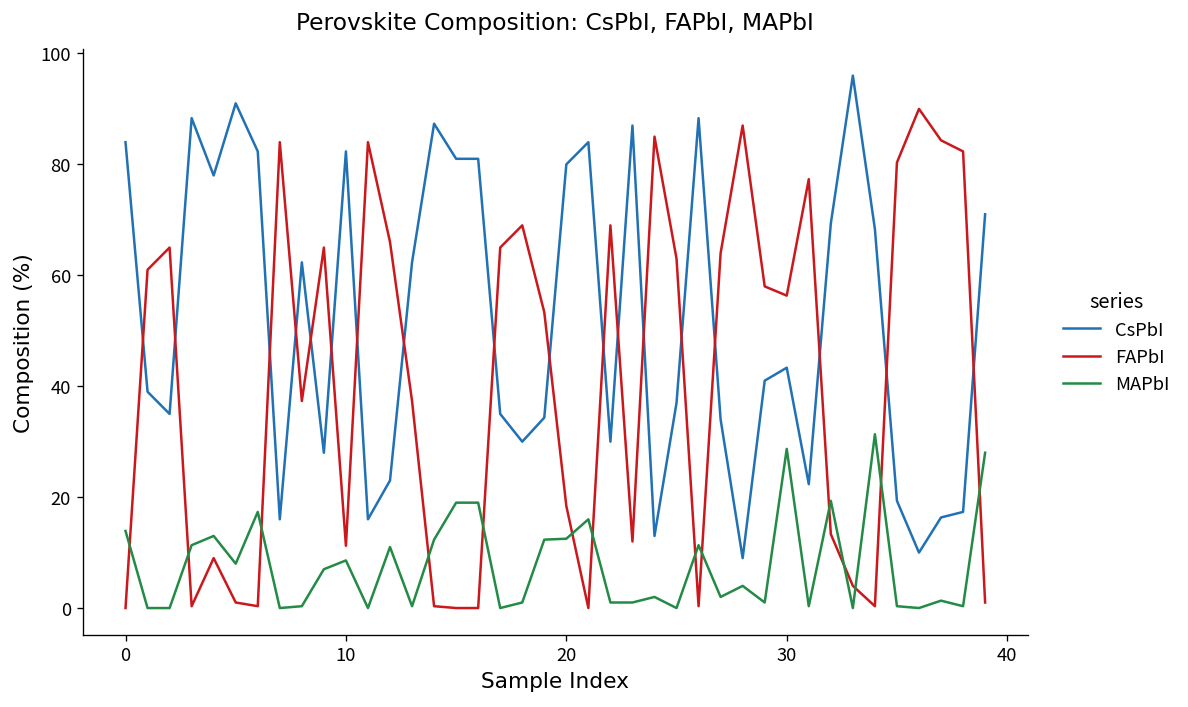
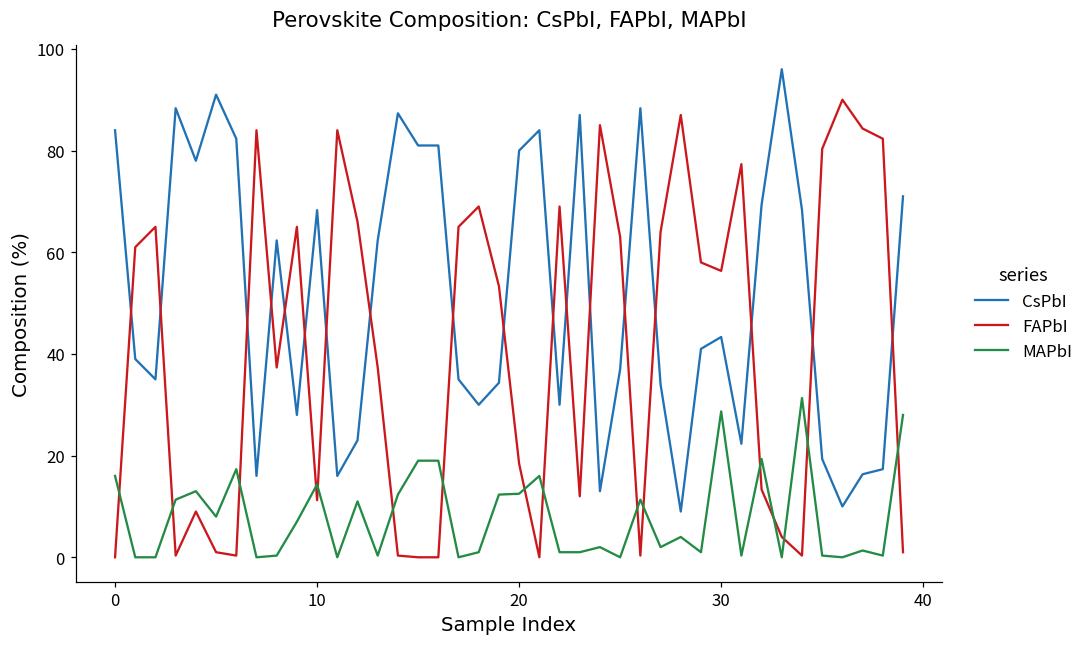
MAPbI, 0: 14 -> 16
CsPbI, 10: 82 -> 68
MAPbI, 10: 9 -> 14
